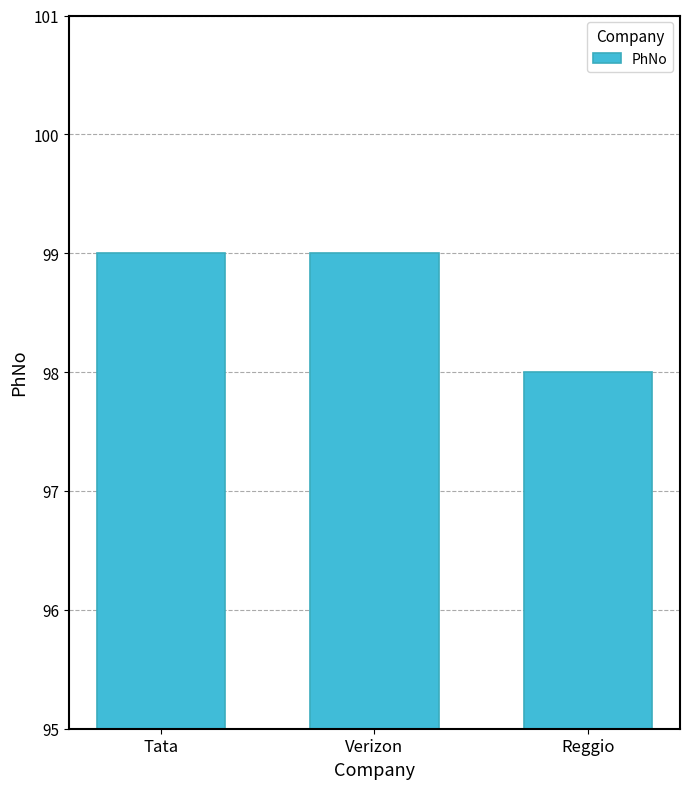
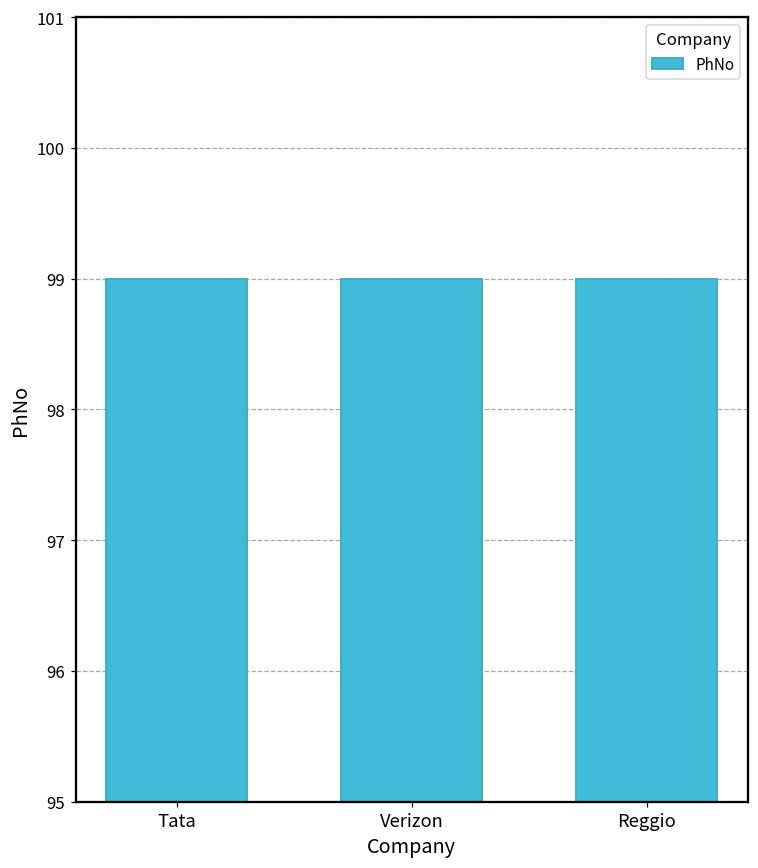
Reggio: 98 -> 99
